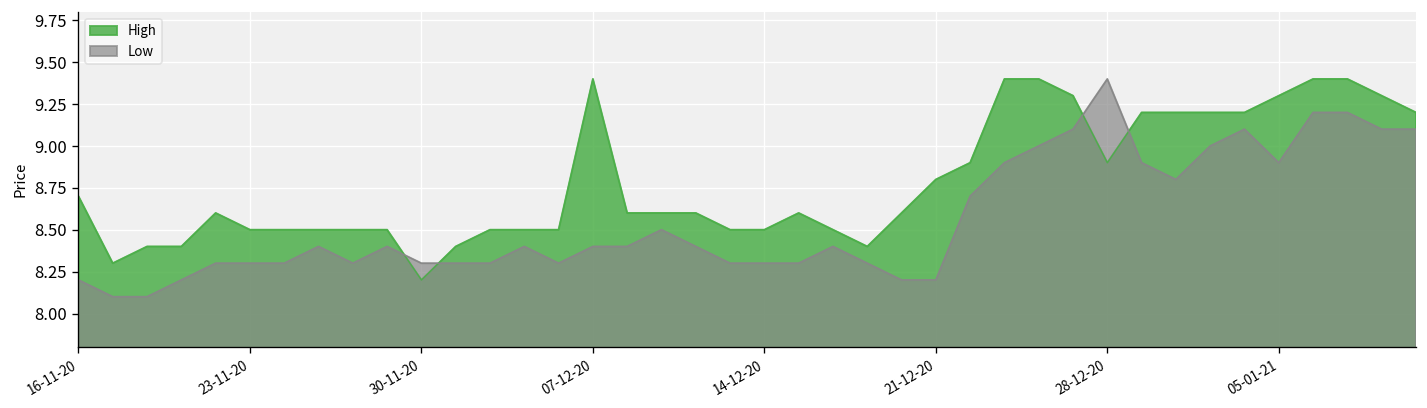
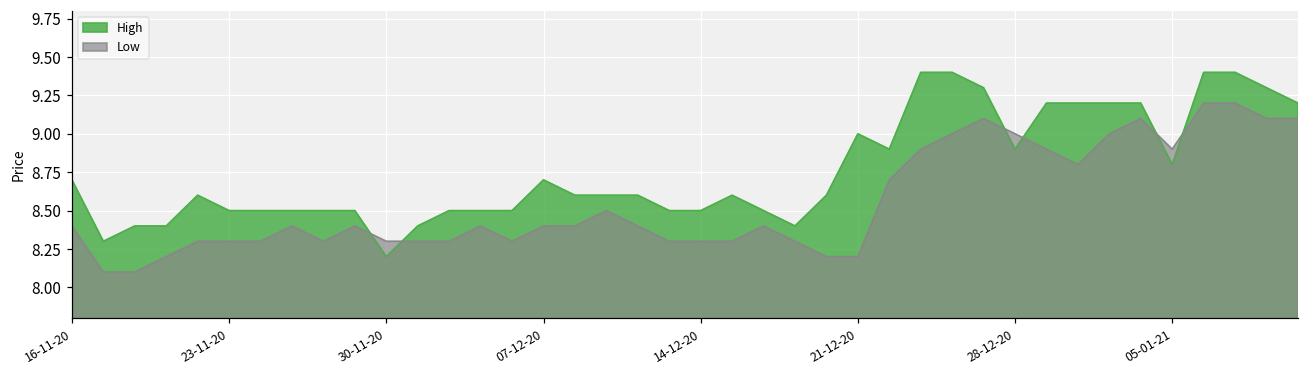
Low, 16-11-20: 8.2 -> 8.4
High, 07-12-20: 9.4 -> 8.7
High, 21-12-20: 8.8 -> 9.0
Low, 28-12-20: 9.4 -> 9.0
High, 05-01-21: 9.3 -> 8.8
